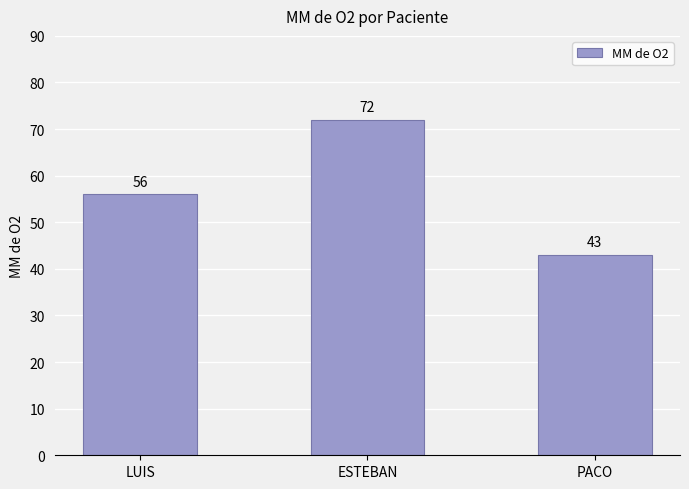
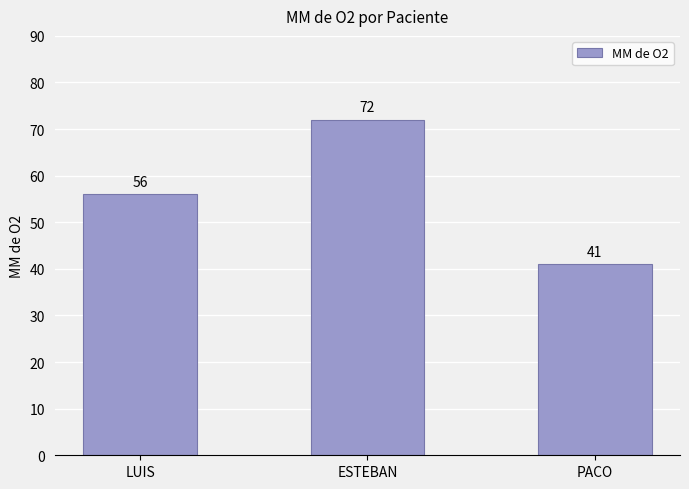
PACO: 43 -> 41
